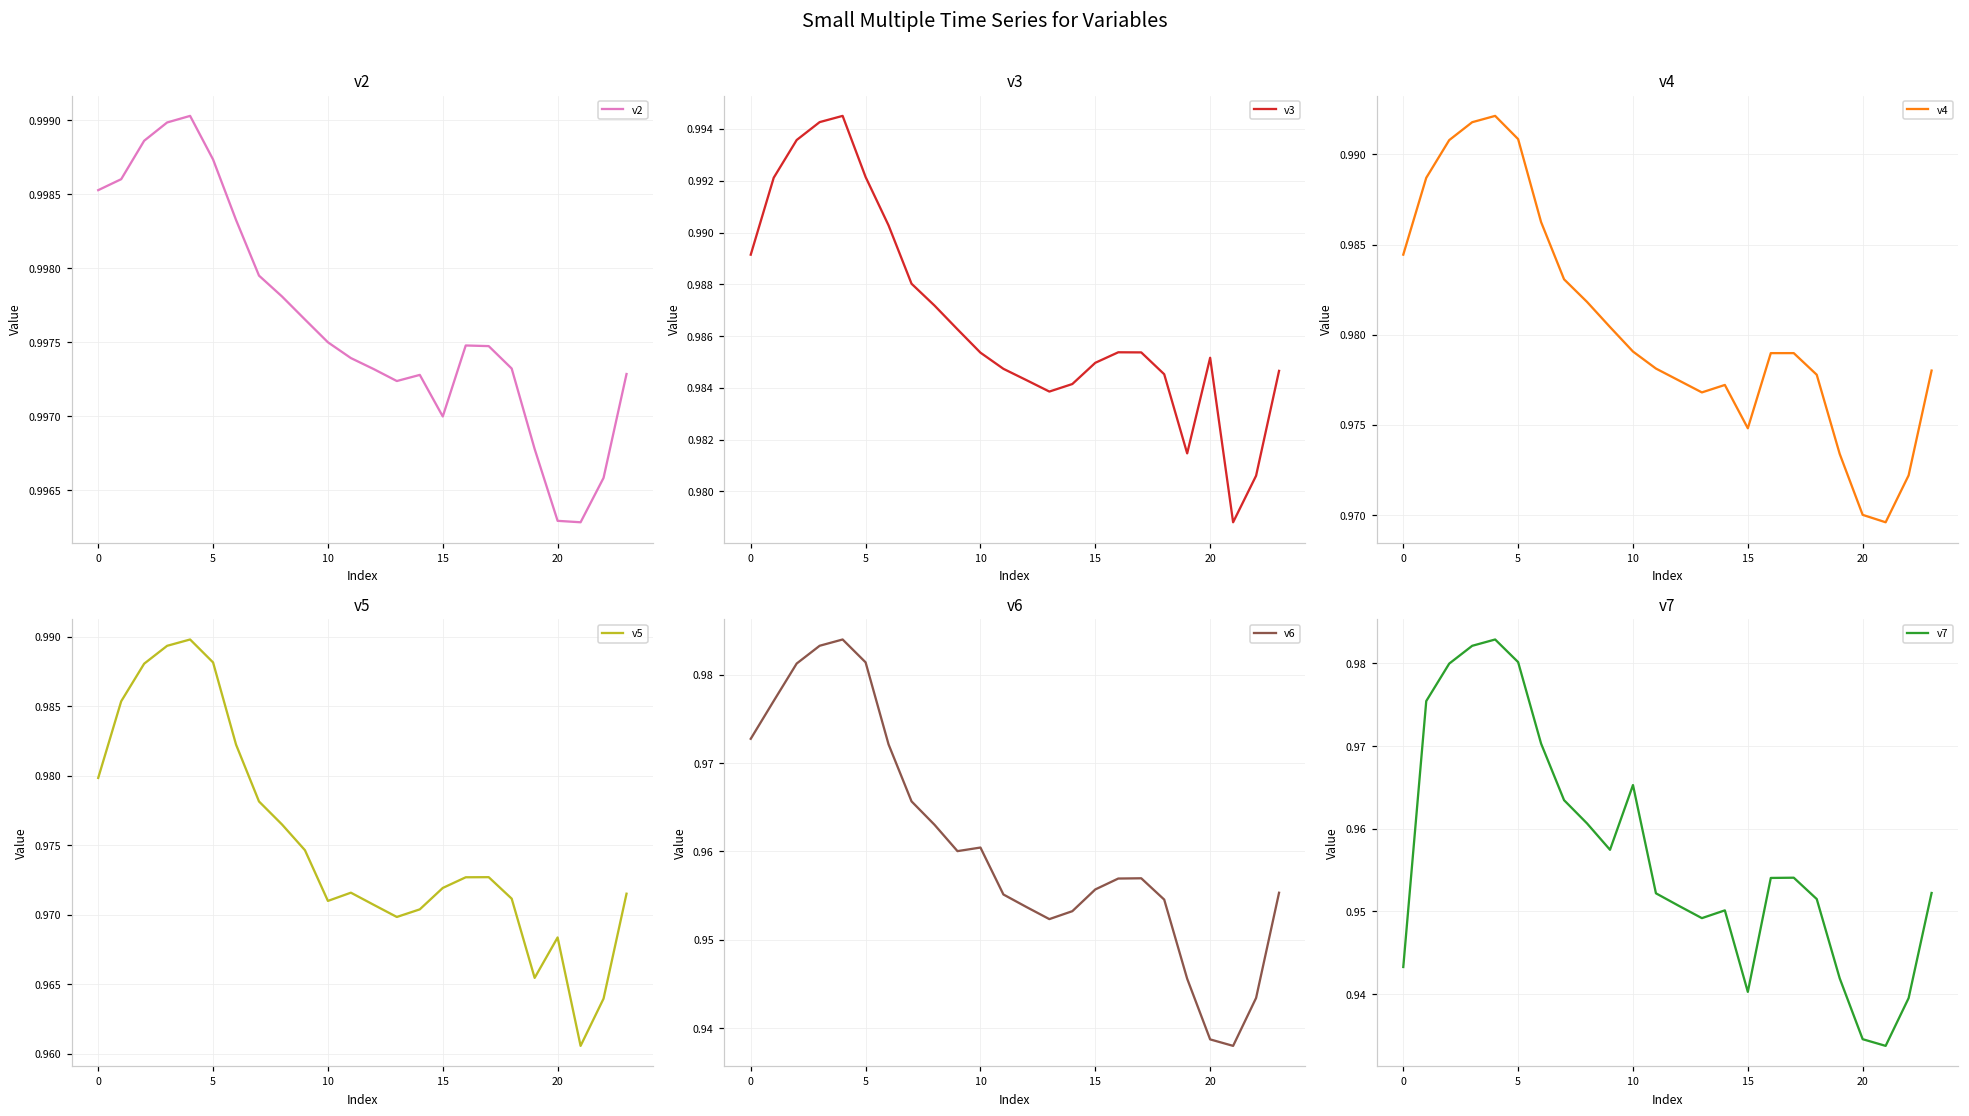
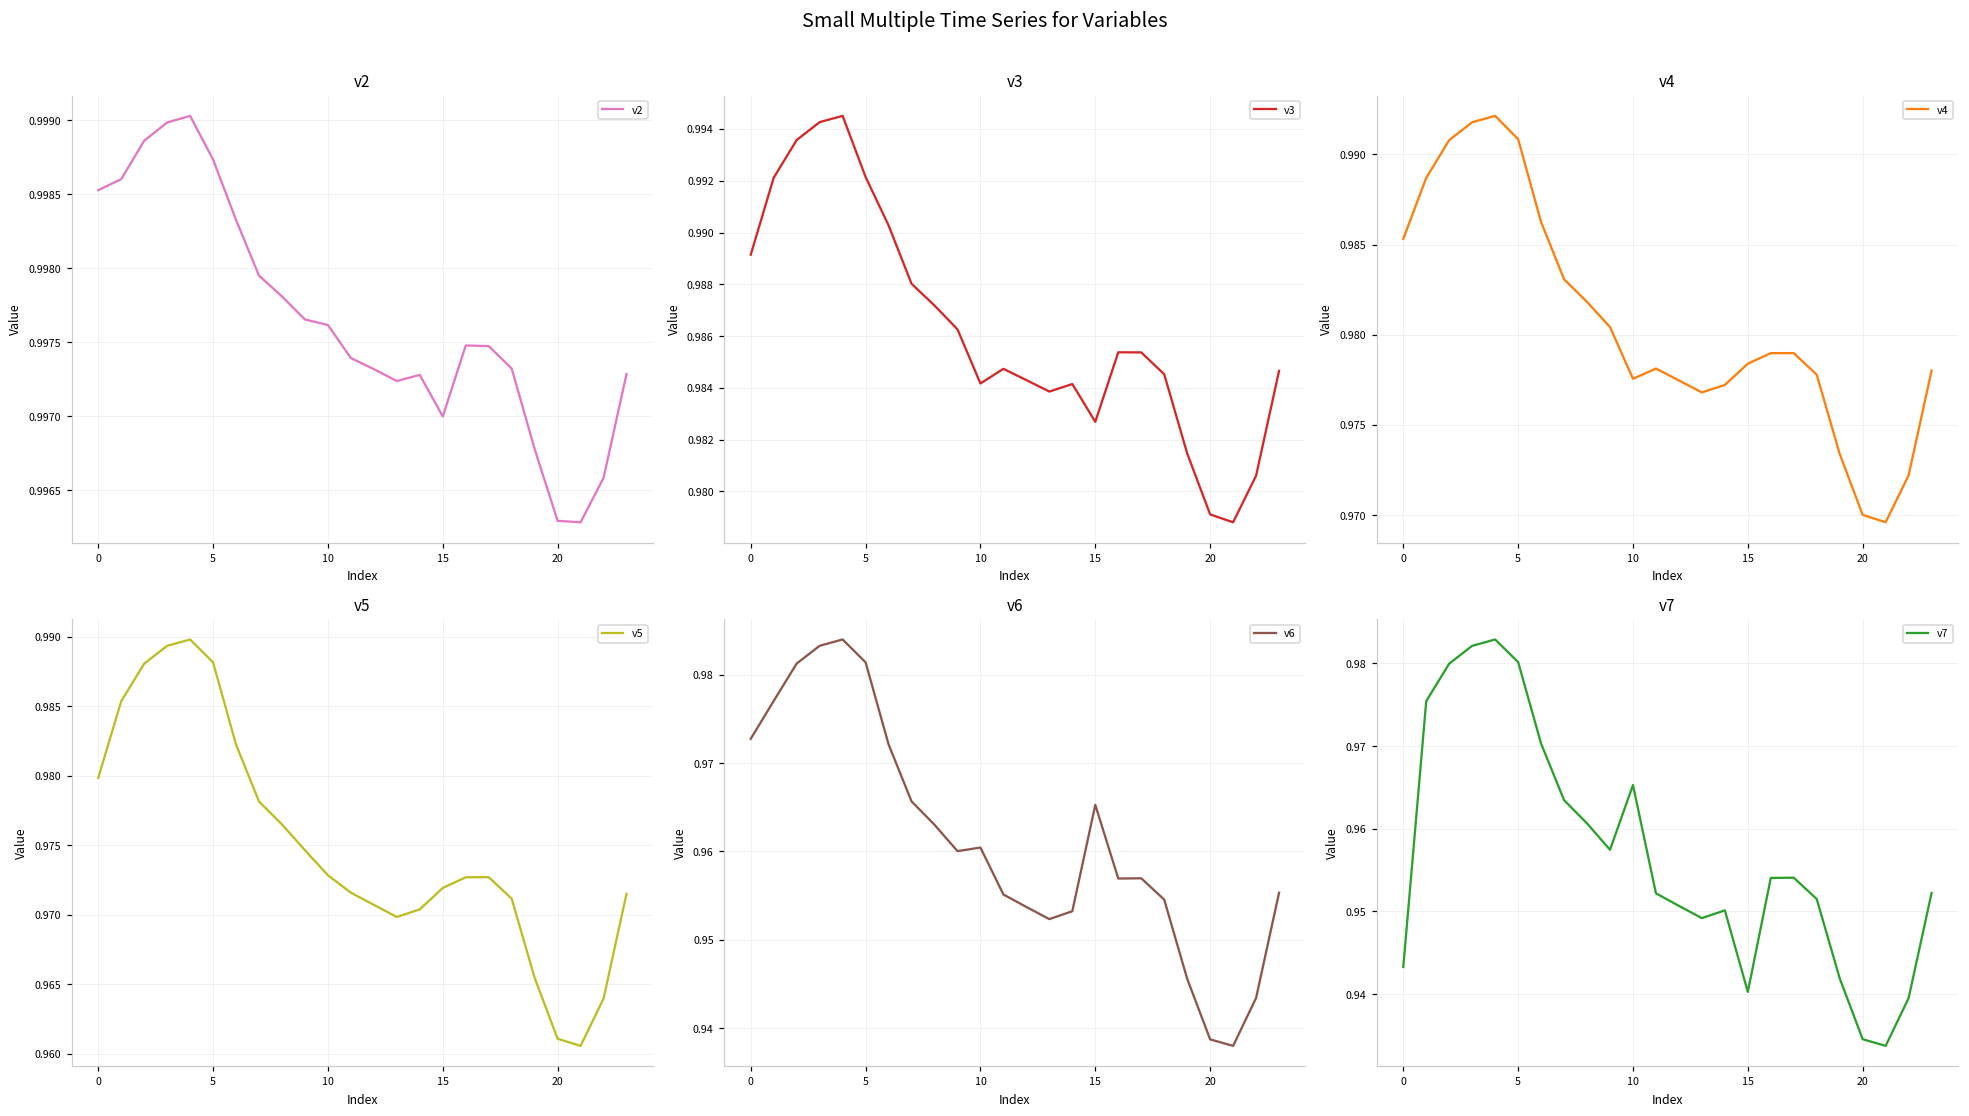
v2, 10: 0.99750 -> 0.99762
v3, 10: 0.9854 -> 0.9842
v3, 15: 0.9850 -> 0.9827
v3, 20: 0.9852 -> 0.9791
v4, 0: 0.9844 -> 0.9853
v4, 10: 0.9791 -> 0.9776
v4, 15: 0.9748 -> 0.9784
v5, 10: 0.9710 -> 0.9728
v5, 20: 0.9684 -> 0.9611
v6, 15: 0.956 -> 0.965
